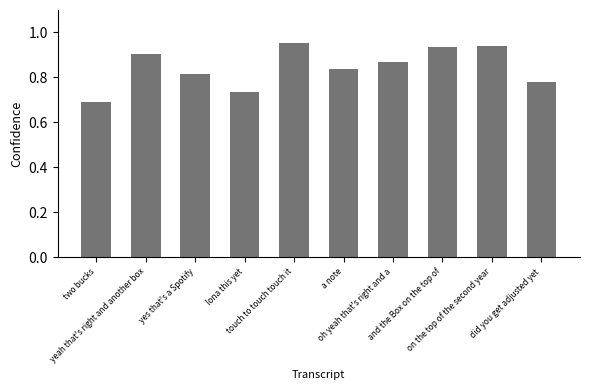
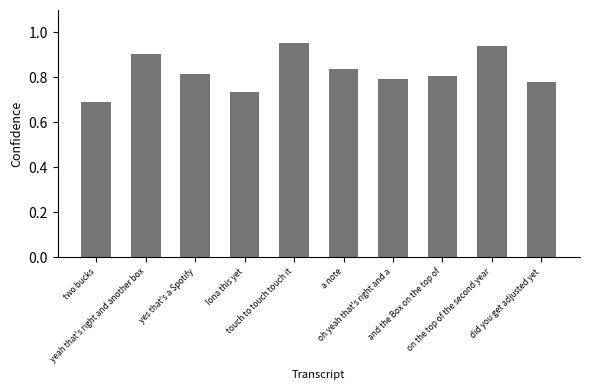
oh yeah that's right and a: 0.87 -> 0.79
and the Box on the top of: 0.94 -> 0.81
